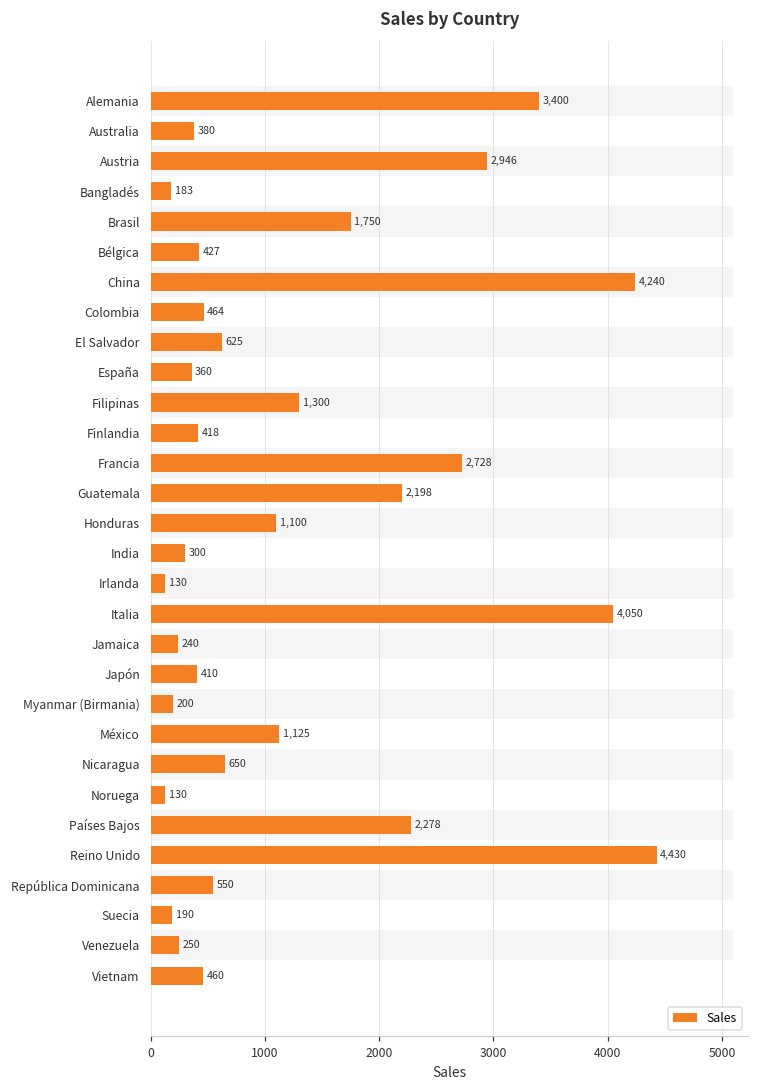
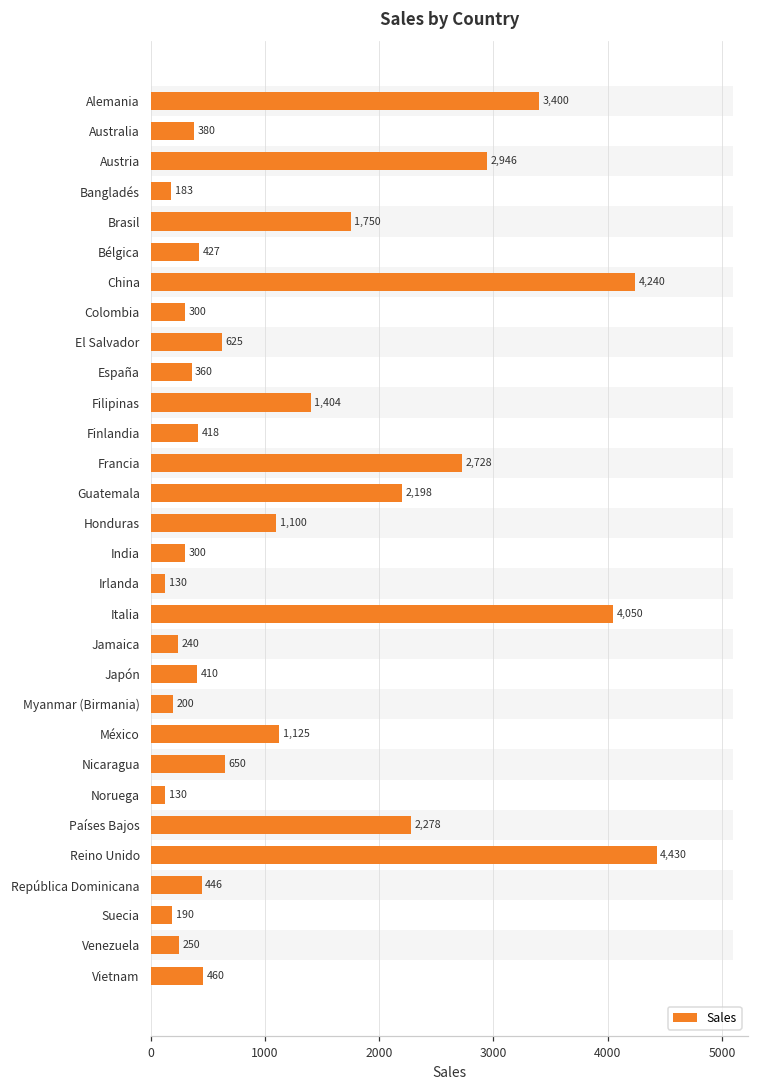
Sales, Colombia: 464 -> 300
Sales, Filipinas: 1,300 -> 1,404
Sales, República Dominicana: 550 -> 446
